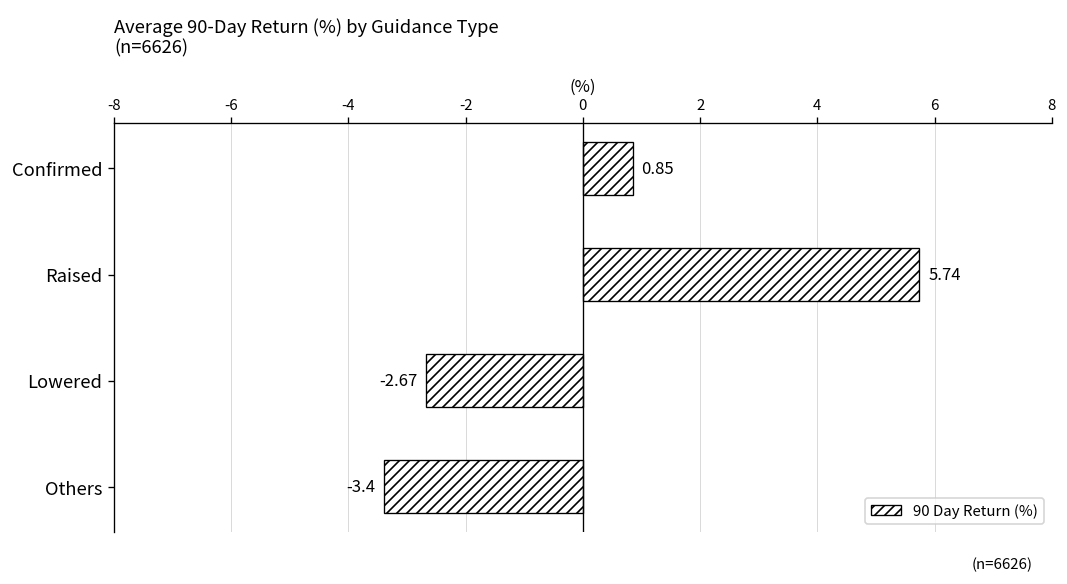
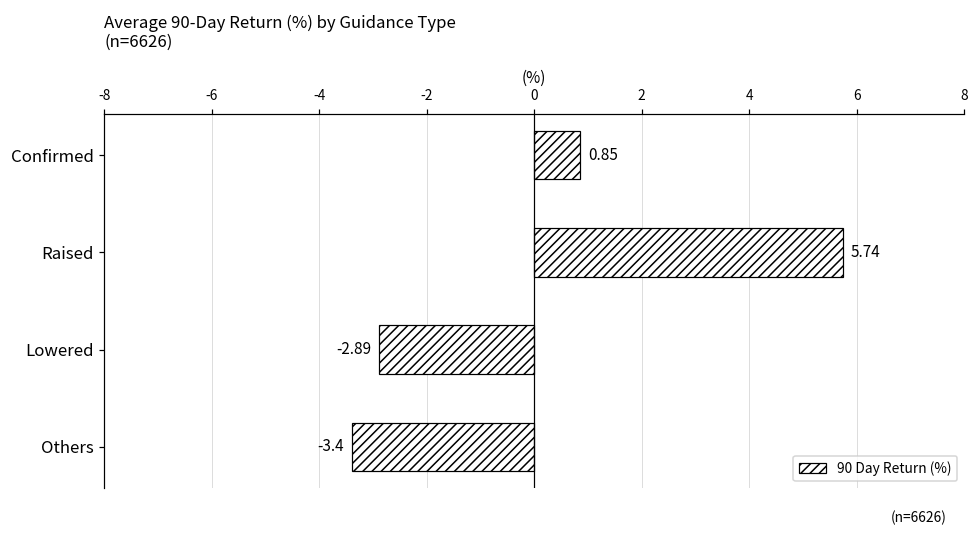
Lowered: -2.67 -> -2.89
